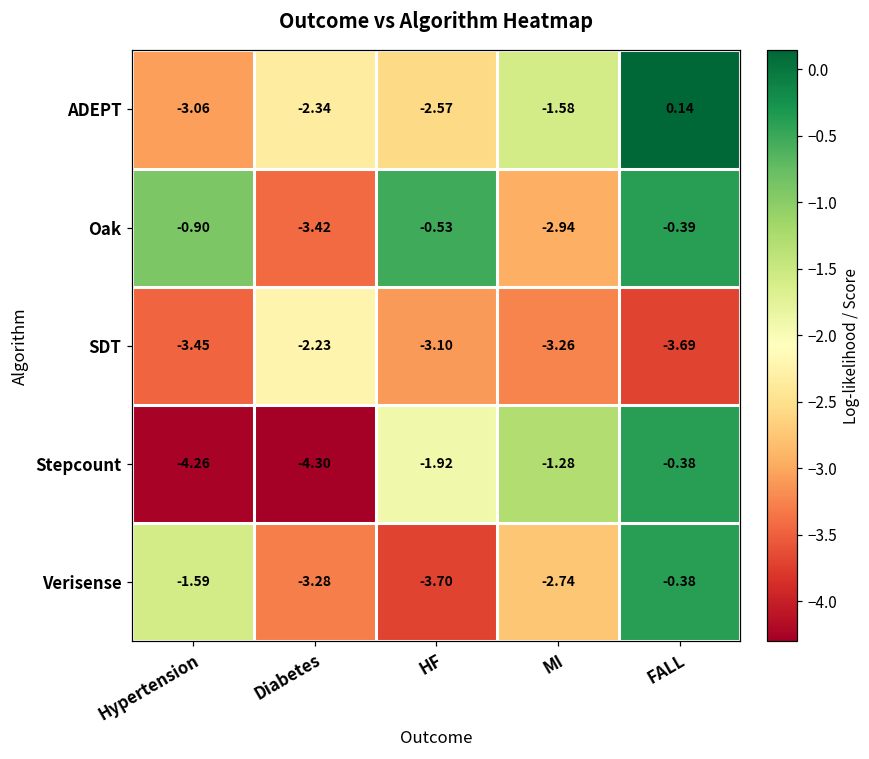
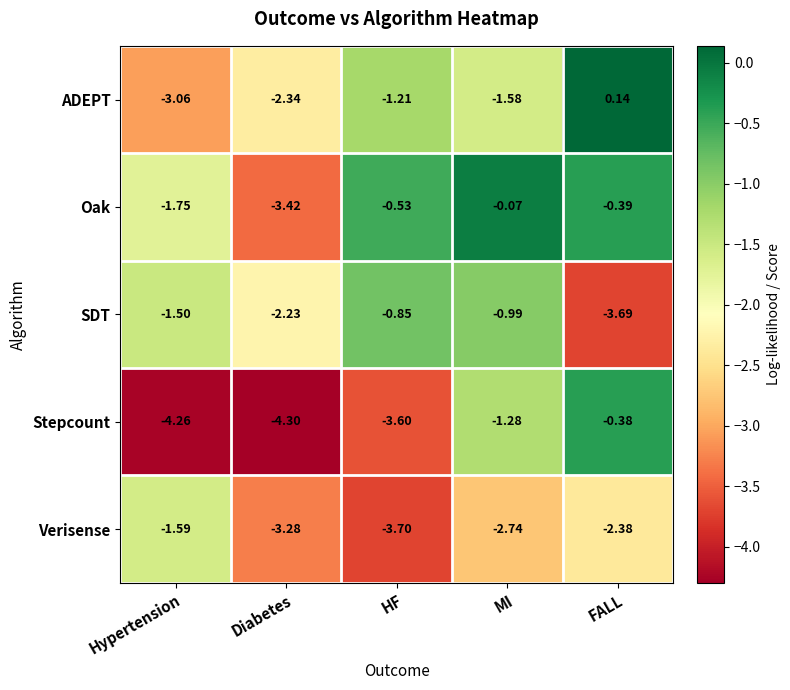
ADEPT, HF: -2.57 -> -1.21
Oak, Hypertension: -0.90 -> -1.75
Oak, MI: -2.94 -> -0.07
SDT, Hypertension: -3.45 -> -1.50
SDT, HF: -3.10 -> -0.85
SDT, MI: -3.26 -> -0.99
Stepcount, HF: -1.92 -> -3.60
Verisense, FALL: -0.38 -> -2.38
